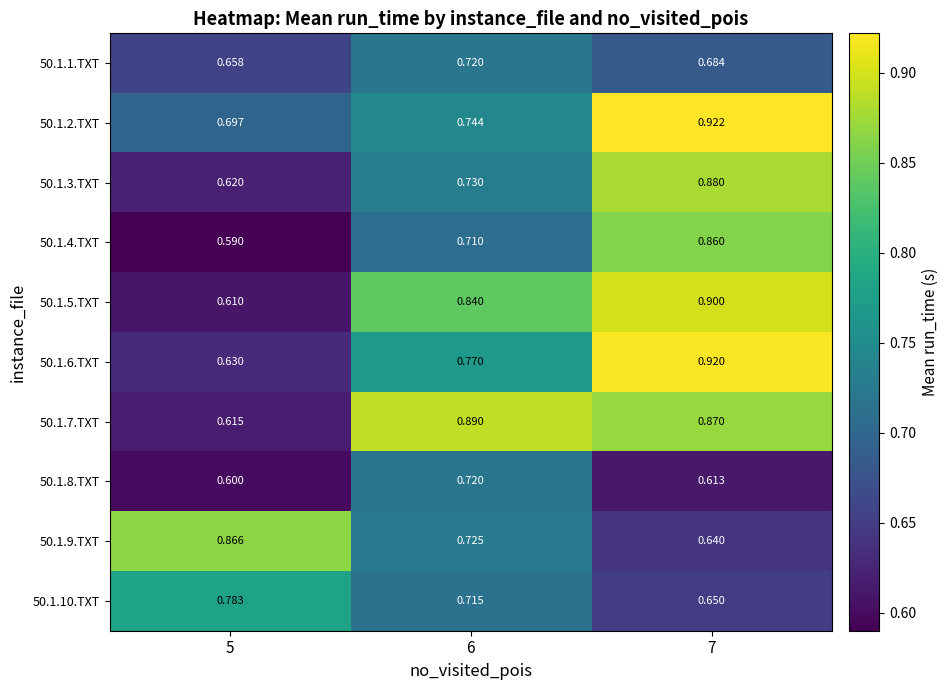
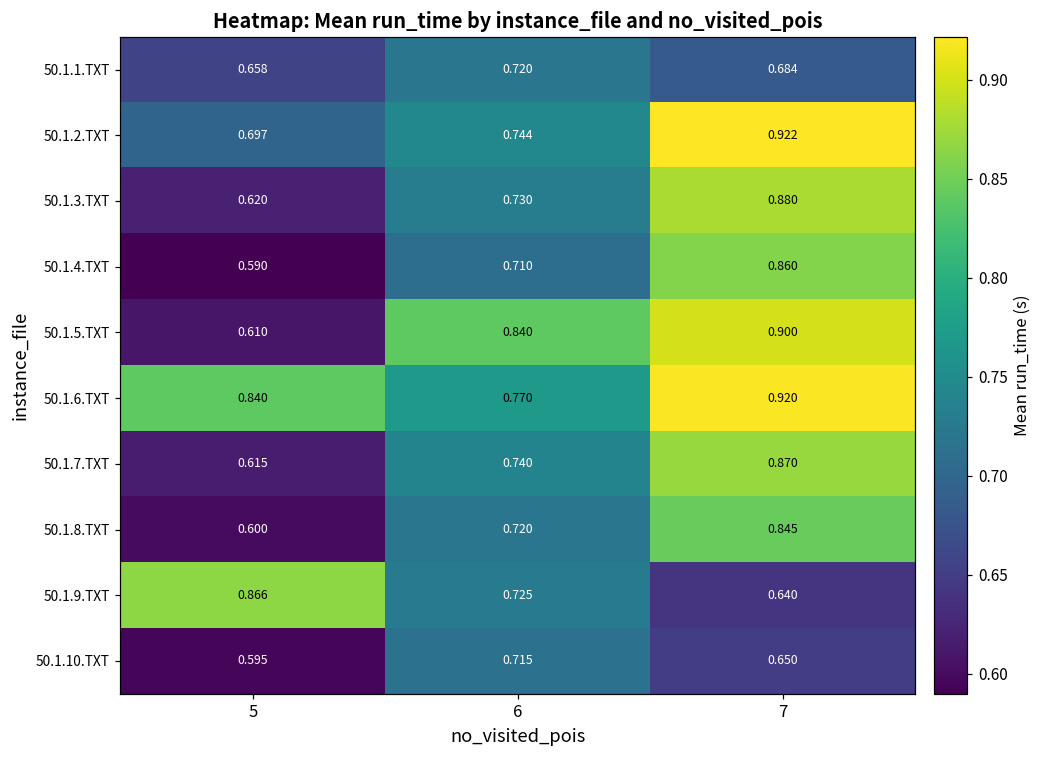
50.1.6.TXT, 5: 0.630 -> 0.840
50.1.7.TXT, 6: 0.890 -> 0.740
50.1.8.TXT, 7: 0.613 -> 0.845
50.1.10.TXT, 5: 0.783 -> 0.595
